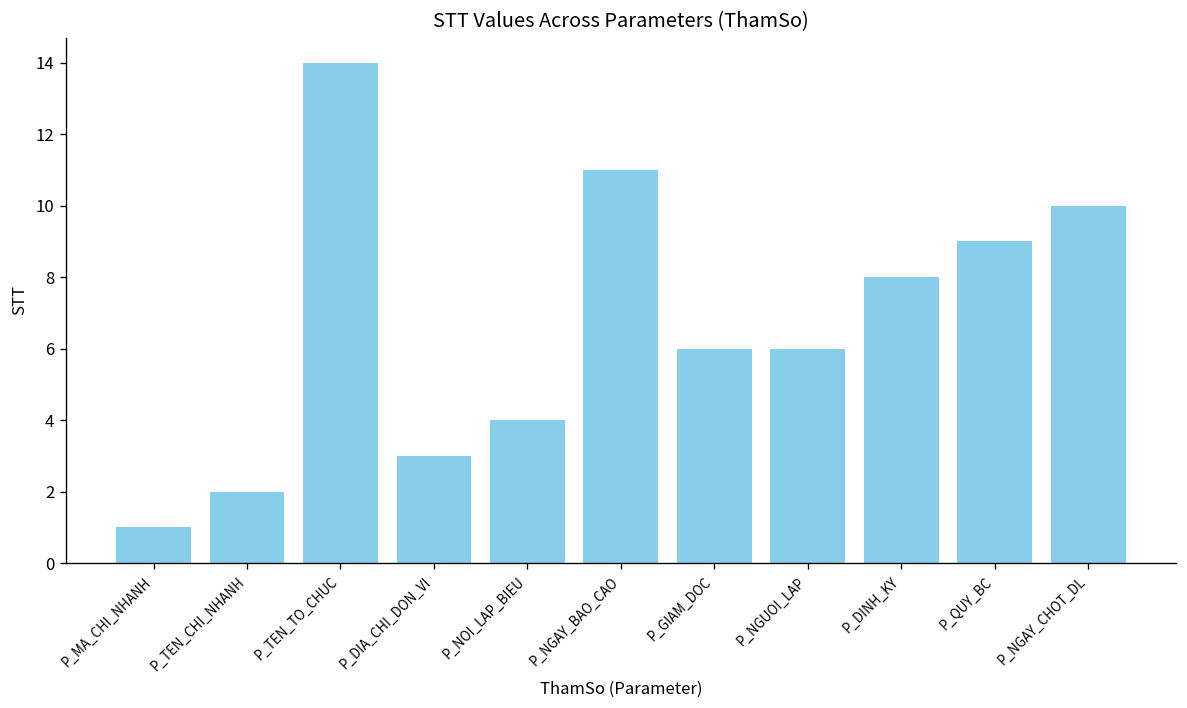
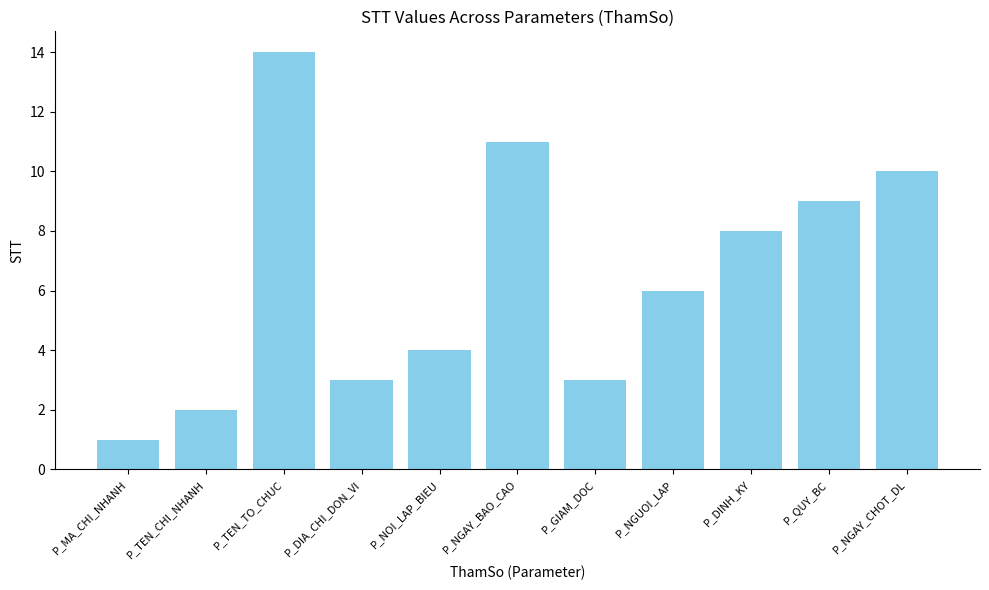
P_GIAM_DOC: 6 -> 3
